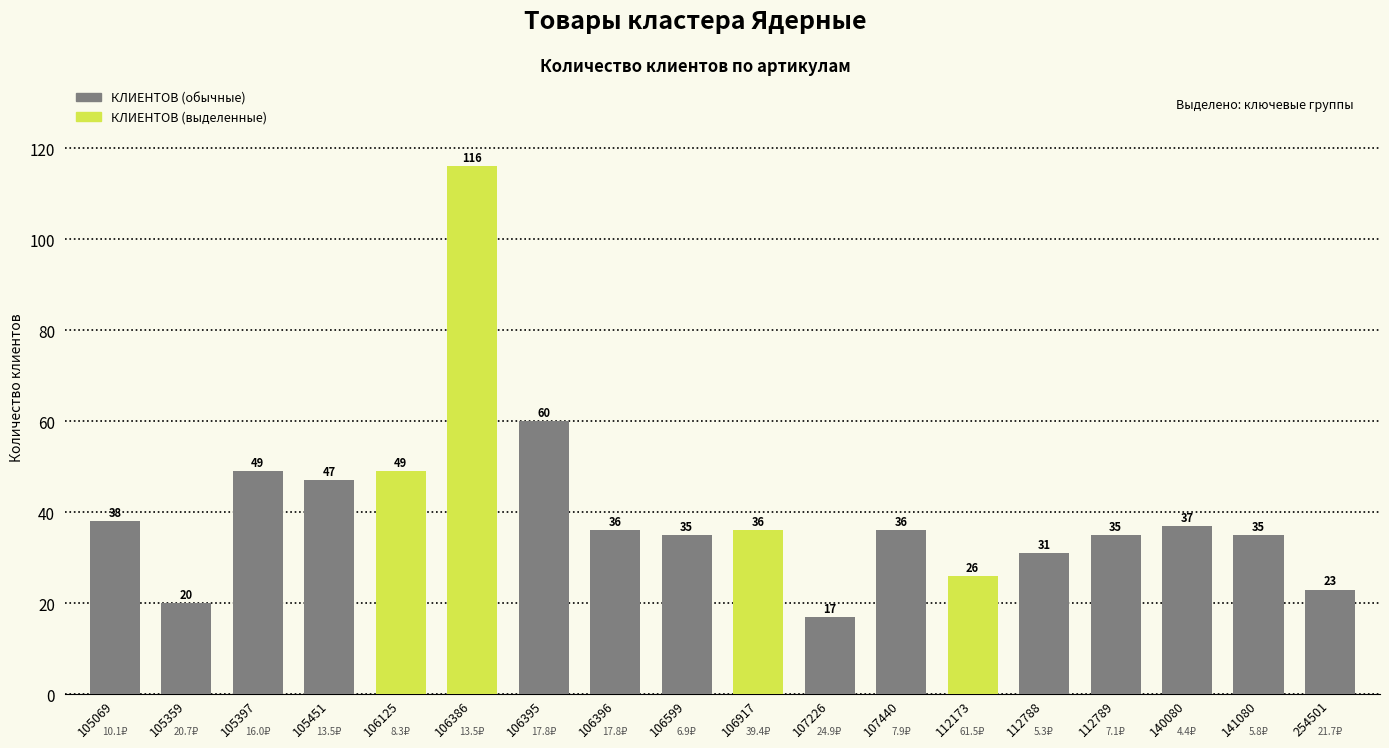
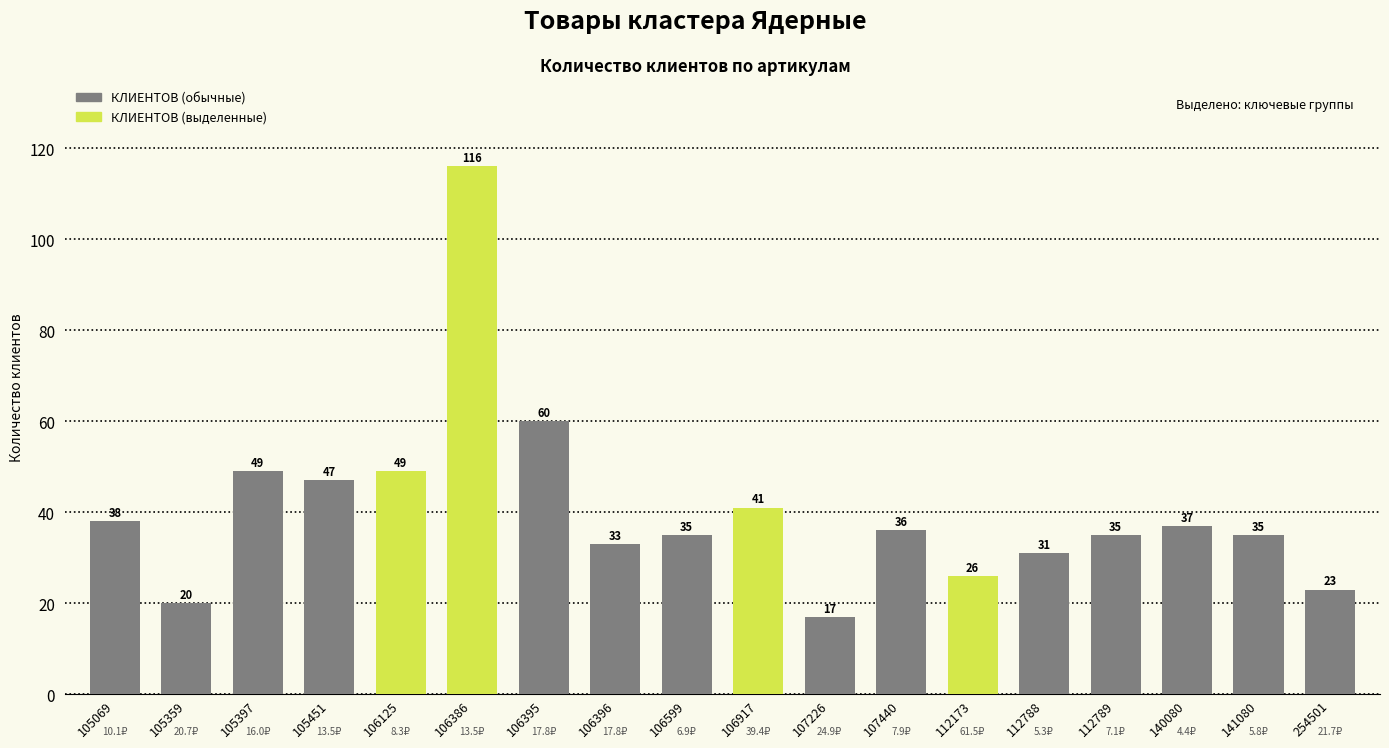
106396: 36 -> 33
106917: 36 -> 41
